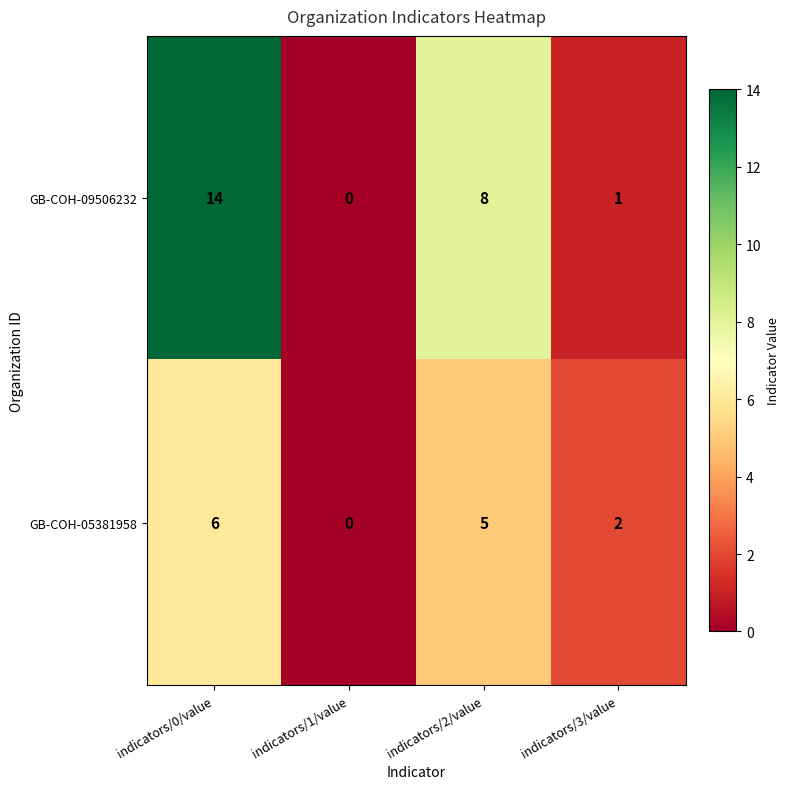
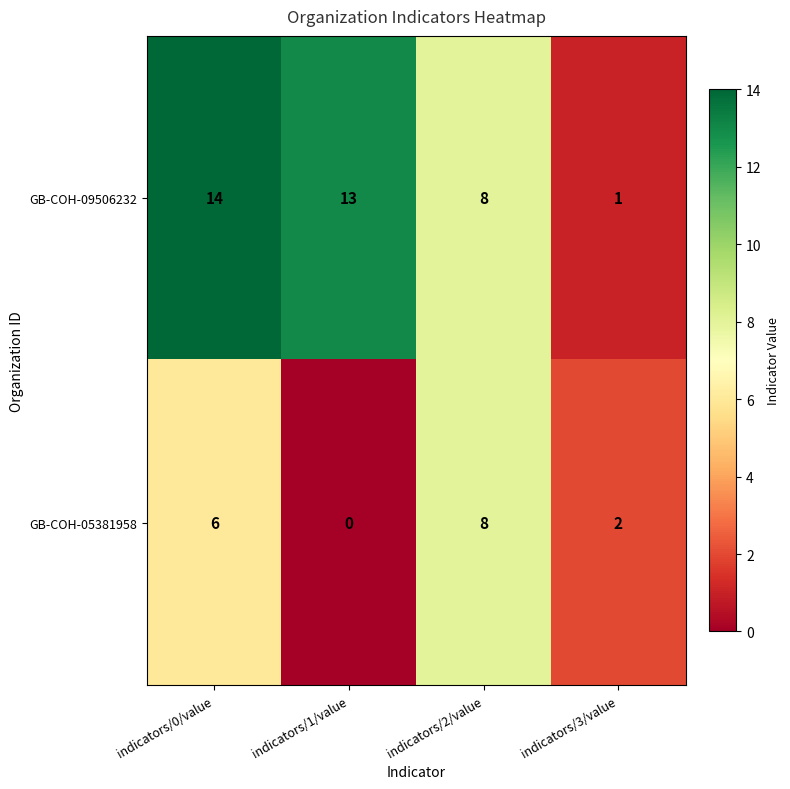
GB-COH-09506232, indicators/1/value: 0 -> 13
GB-COH-05381958, indicators/2/value: 5 -> 8
